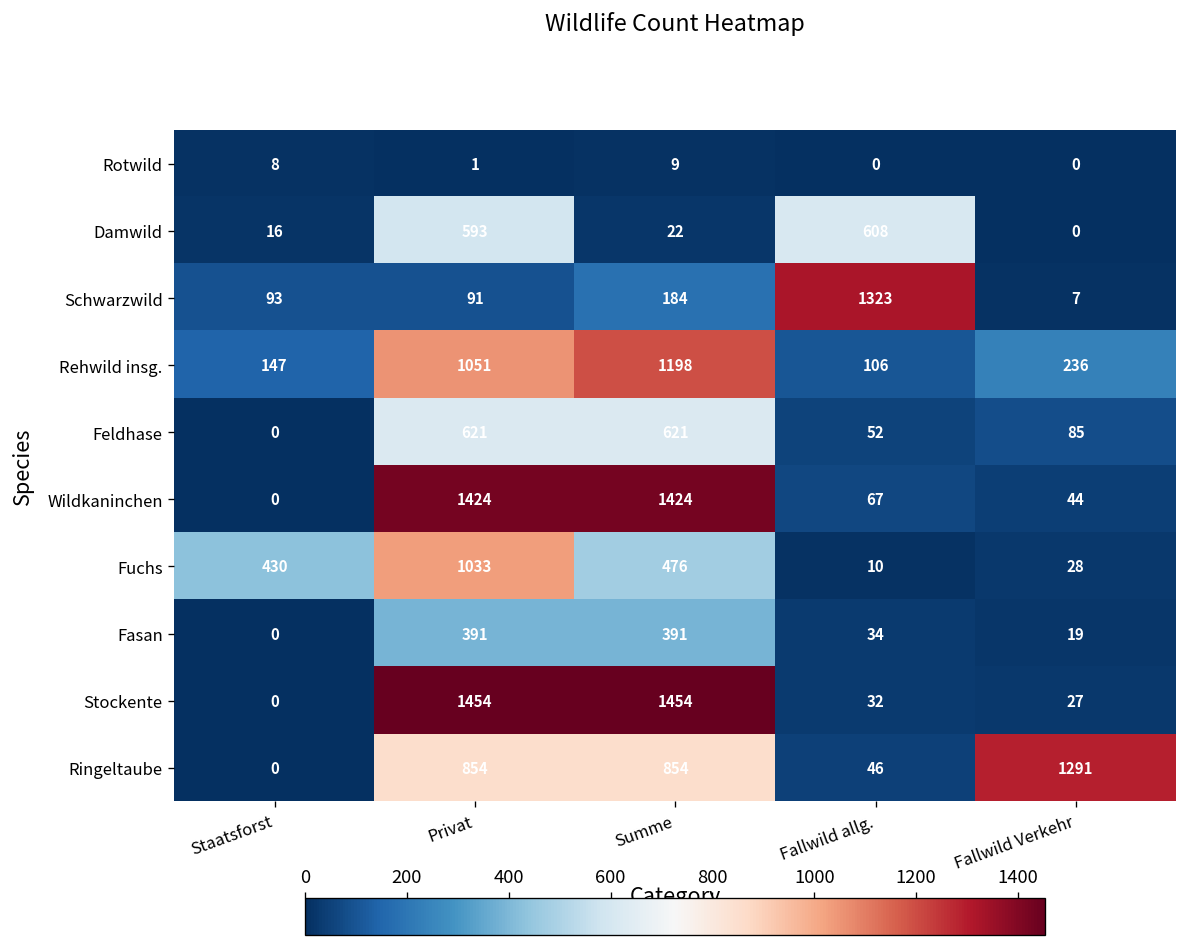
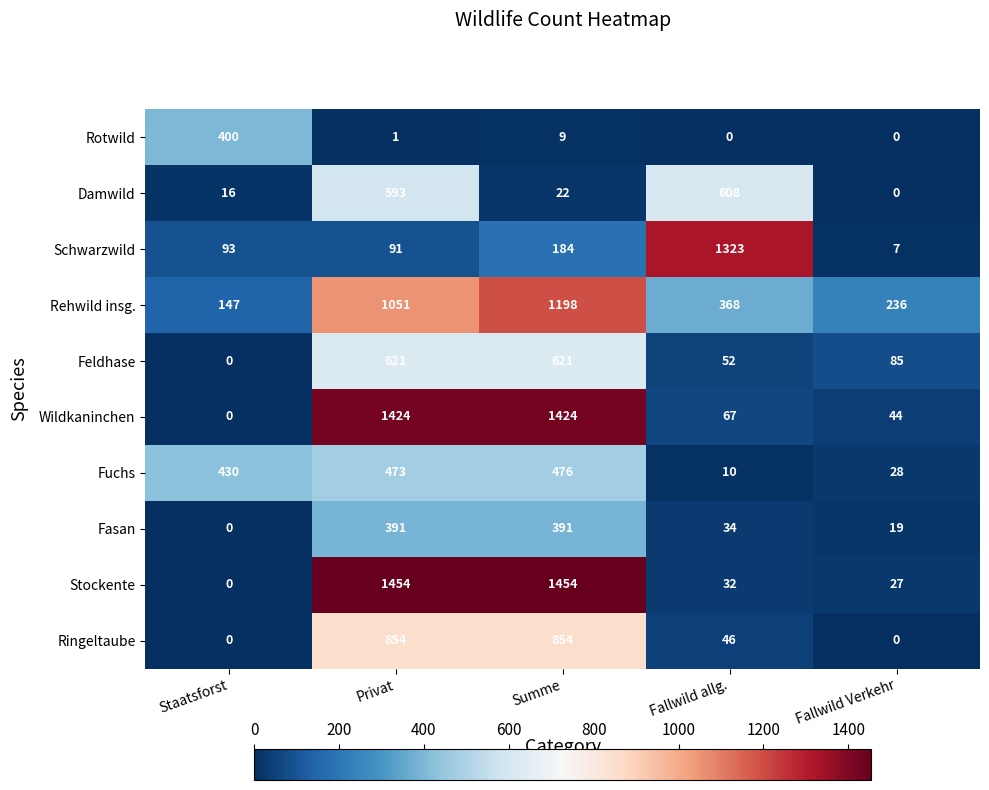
Rotwild, Staatsforst: 8 -> 400
Rehwild insg., Fallwild allg.: 106 -> 368
Fuchs, Privat: 1033 -> 473
Ringeltaube, Fallwild Verkehr: 1291 -> 0
